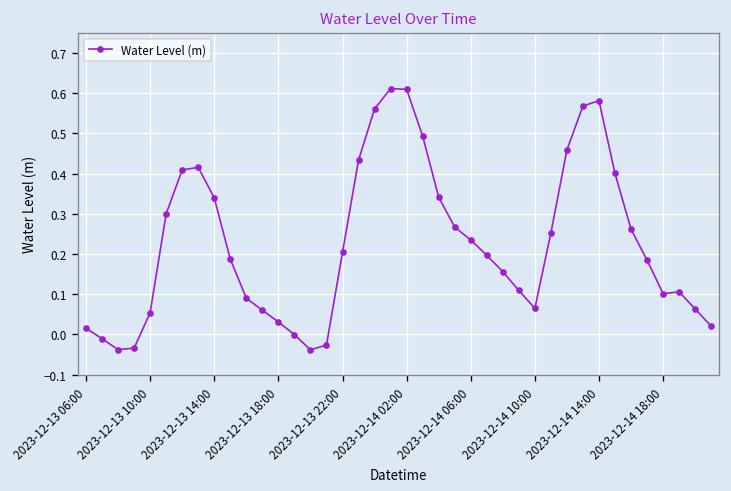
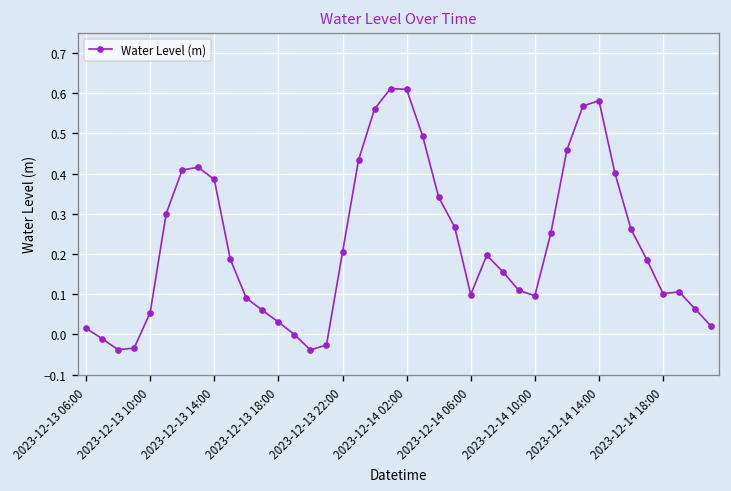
2023-12-13 14:00: 0.34 -> 0.39
2023-12-14 06:00: 0.23 -> 0.10
2023-12-14 10:00: 0.06 -> 0.10
